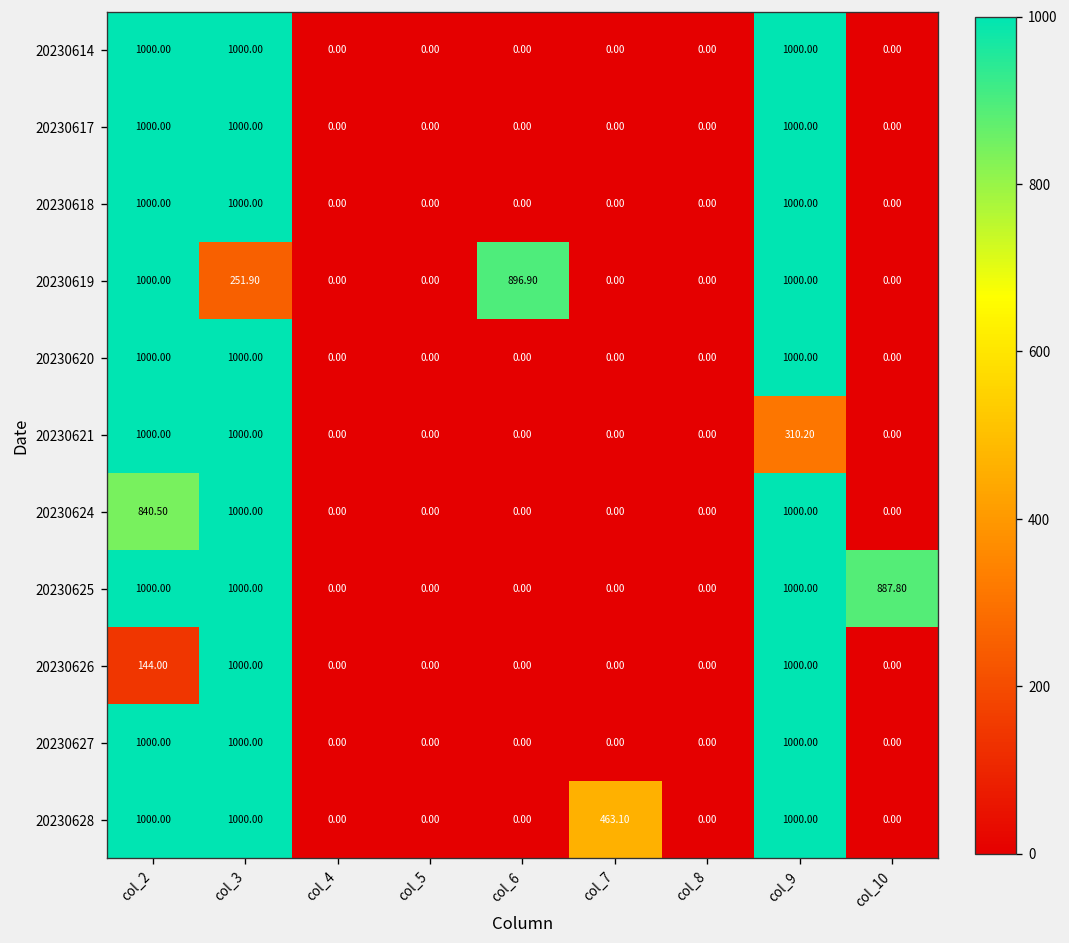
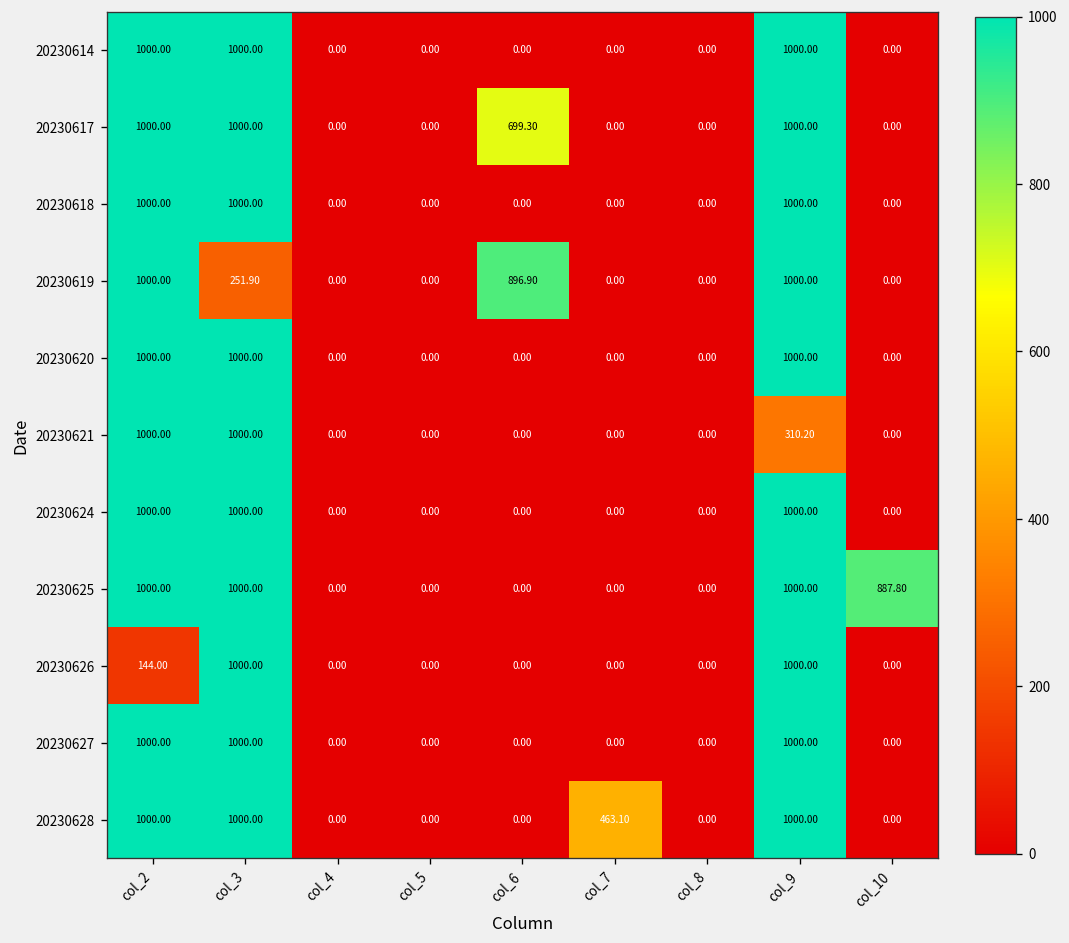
20230617, col_6: 0.00 -> 699.30
20230624, col_2: 840.50 -> 1000.00
